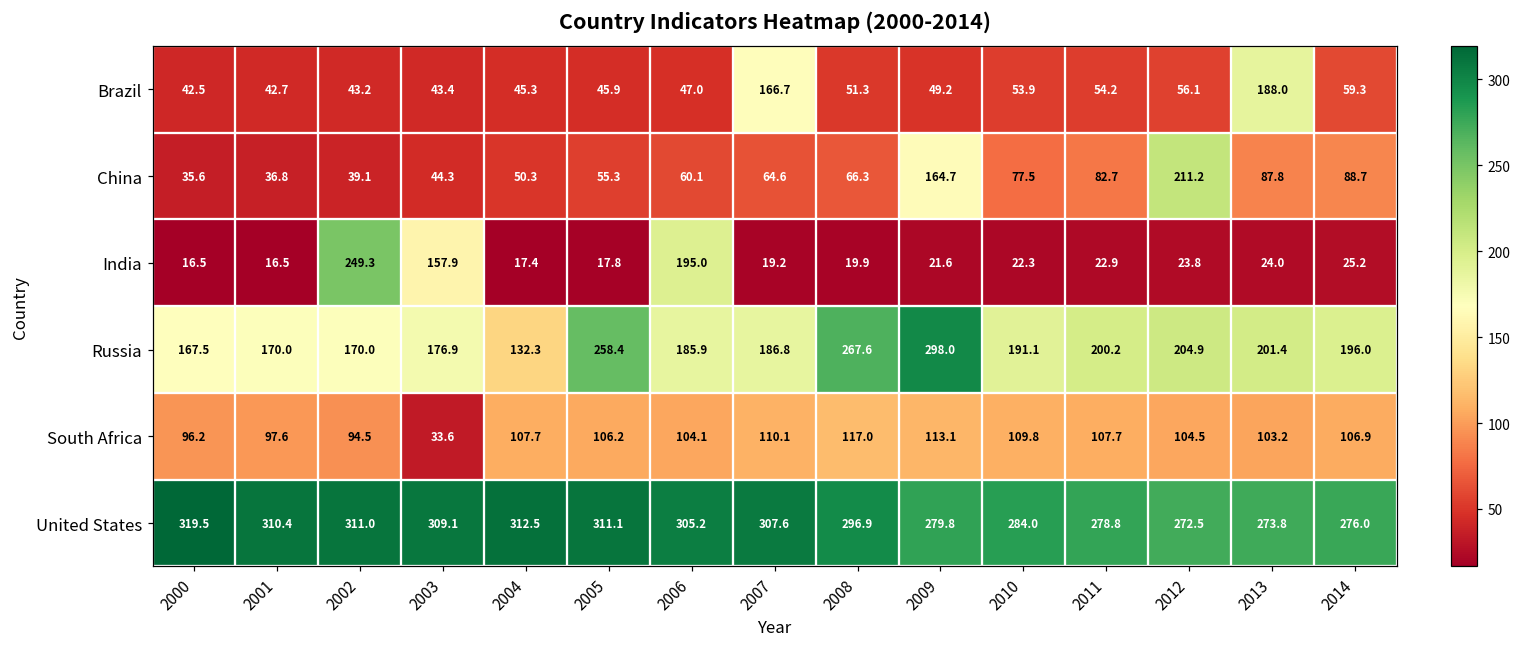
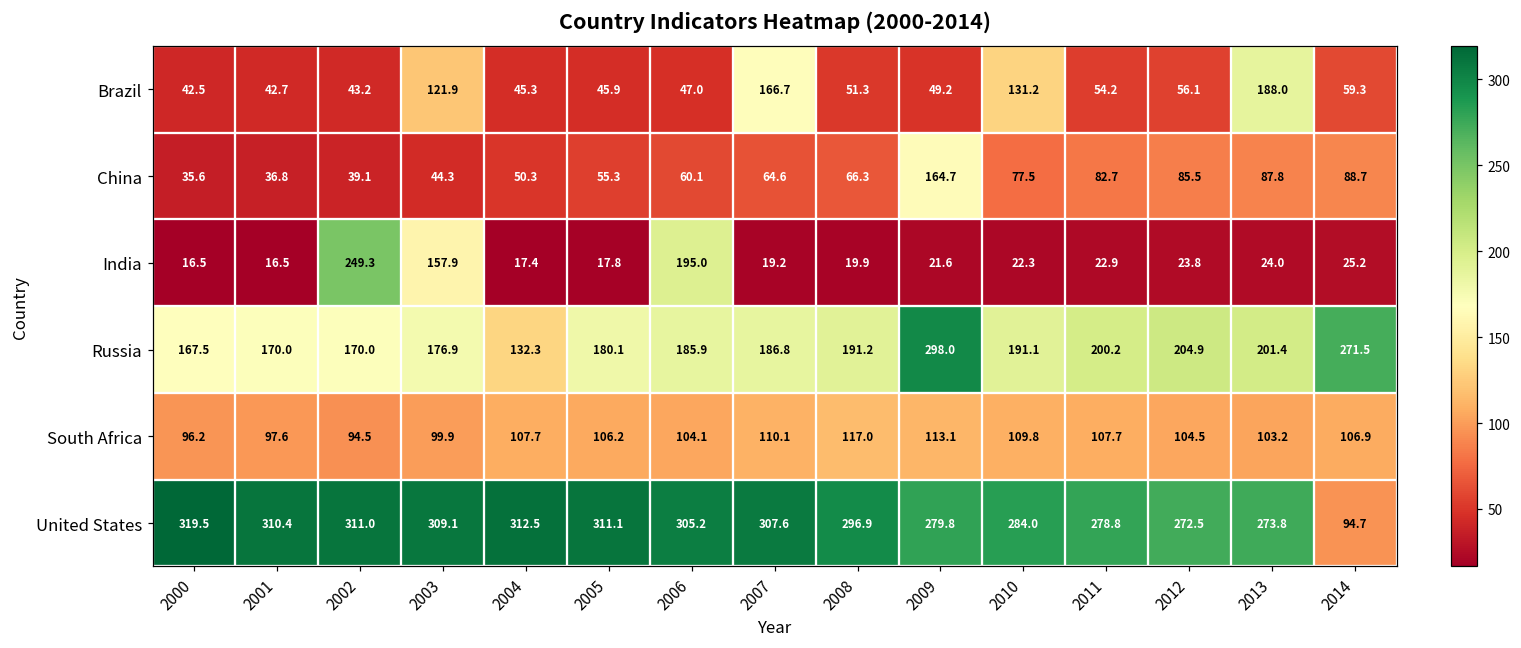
Brazil, 2003: 43.4 -> 121.9
Brazil, 2010: 53.9 -> 131.2
China, 2012: 211.2 -> 85.5
Russia, 2005: 258.4 -> 180.1
Russia, 2008: 267.6 -> 191.2
Russia, 2014: 196.0 -> 271.5
South Africa, 2003: 33.6 -> 99.9
United States, 2014: 276.0 -> 94.7
